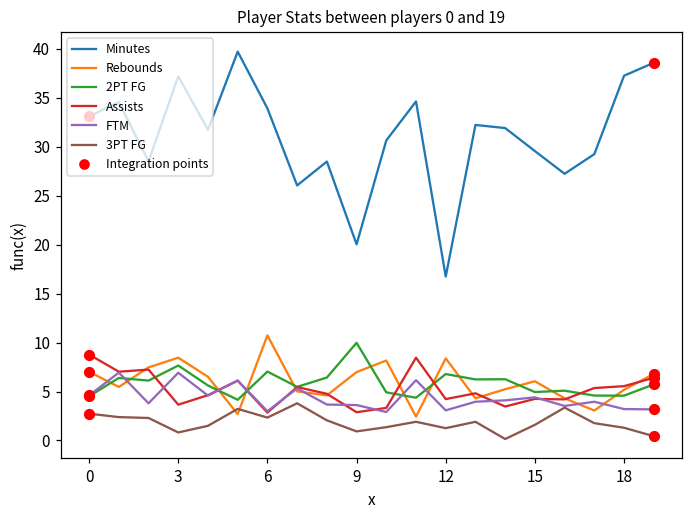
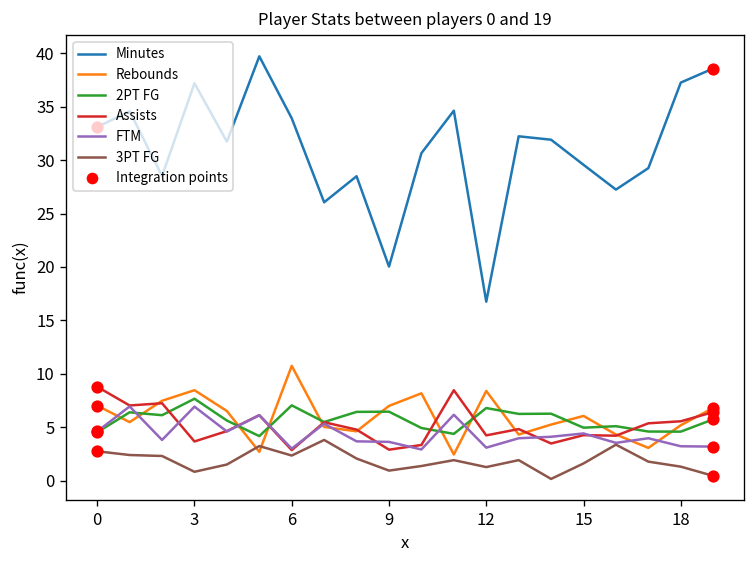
2PT FG, 9: 10 -> 6
